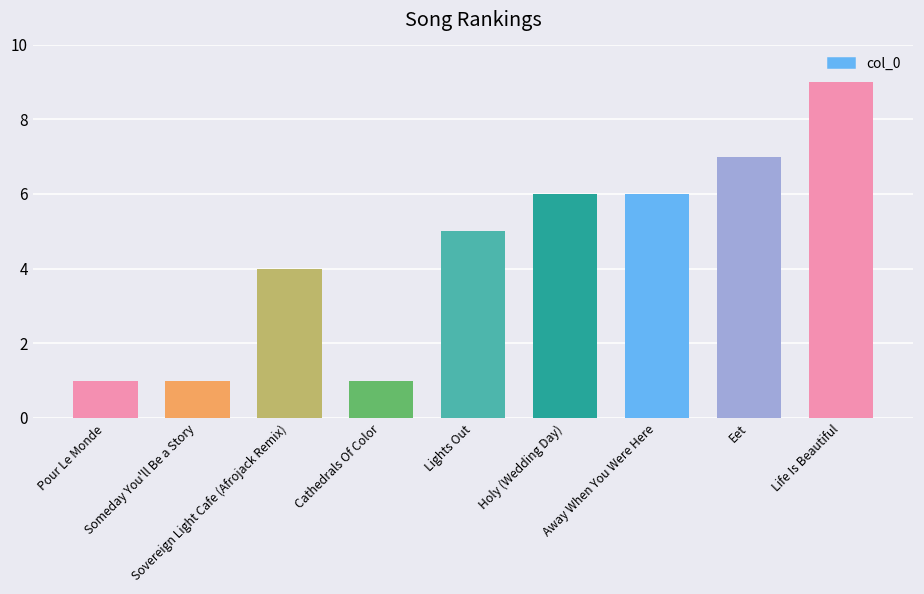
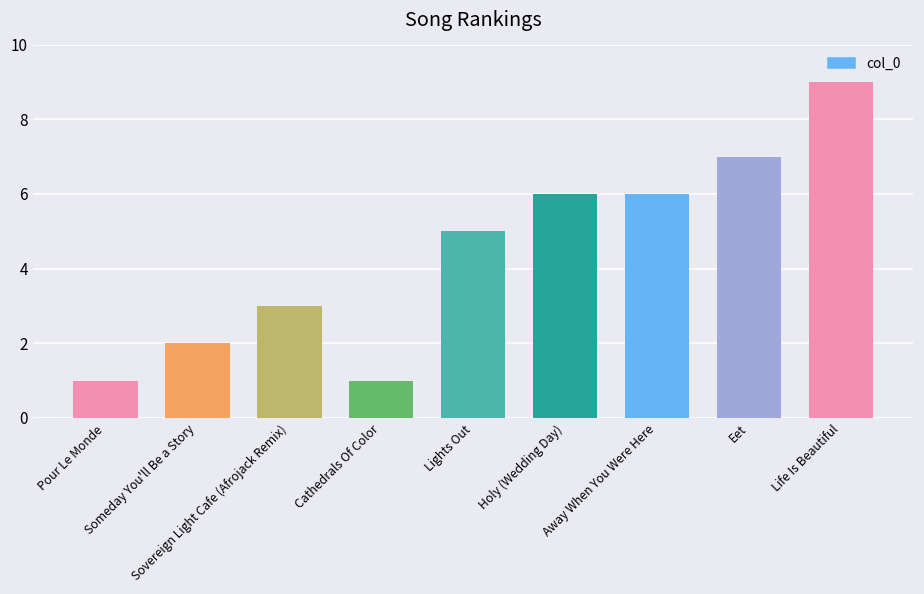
Someday You'll Be a Story: 1 -> 2
Sovereign Light Cafe (Afrojack Remix): 4 -> 3
